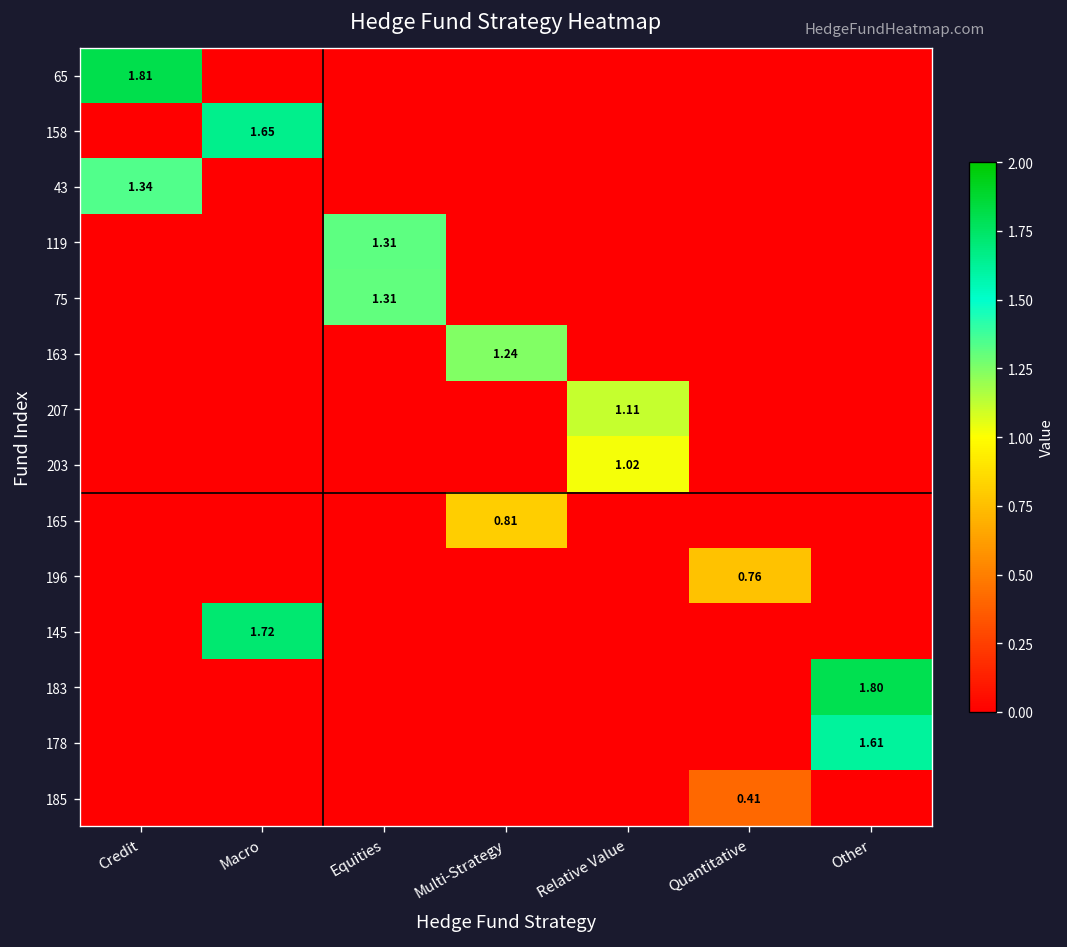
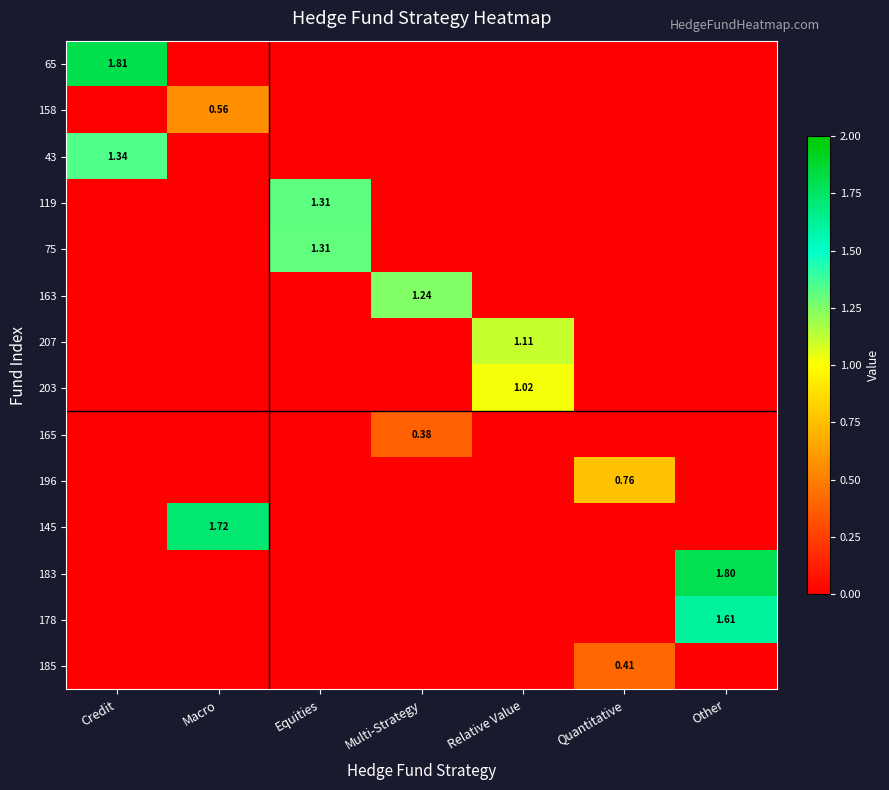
158, Macro: 1.65 -> 0.56
165, Multi-Strategy: 0.81 -> 0.38
